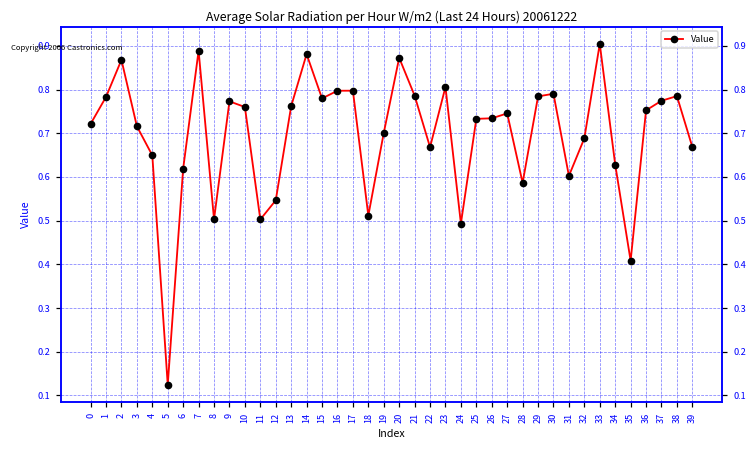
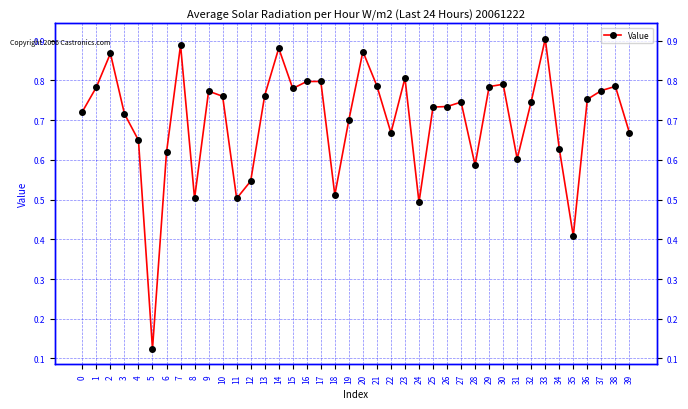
32: 0.69 -> 0.75
